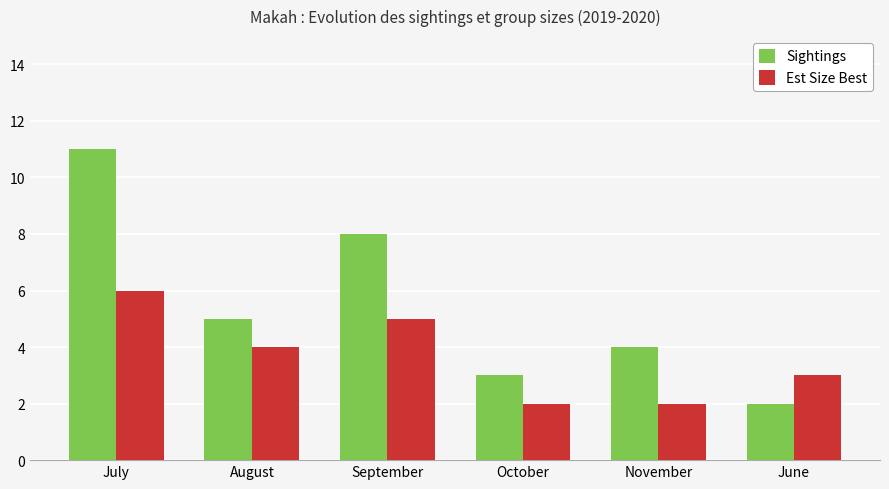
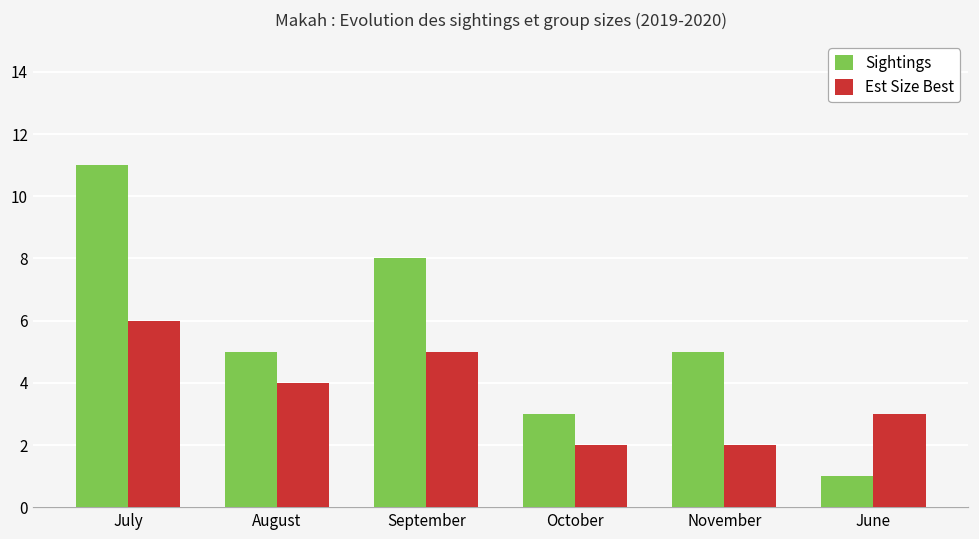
Sightings, November: 4 -> 5
Sightings, June: 2 -> 1
